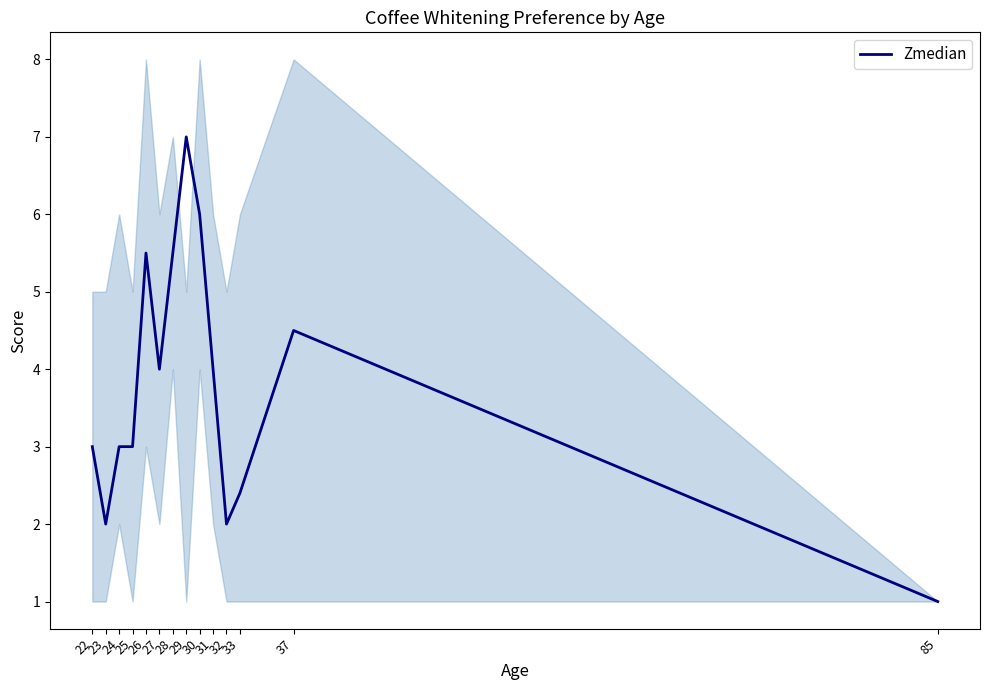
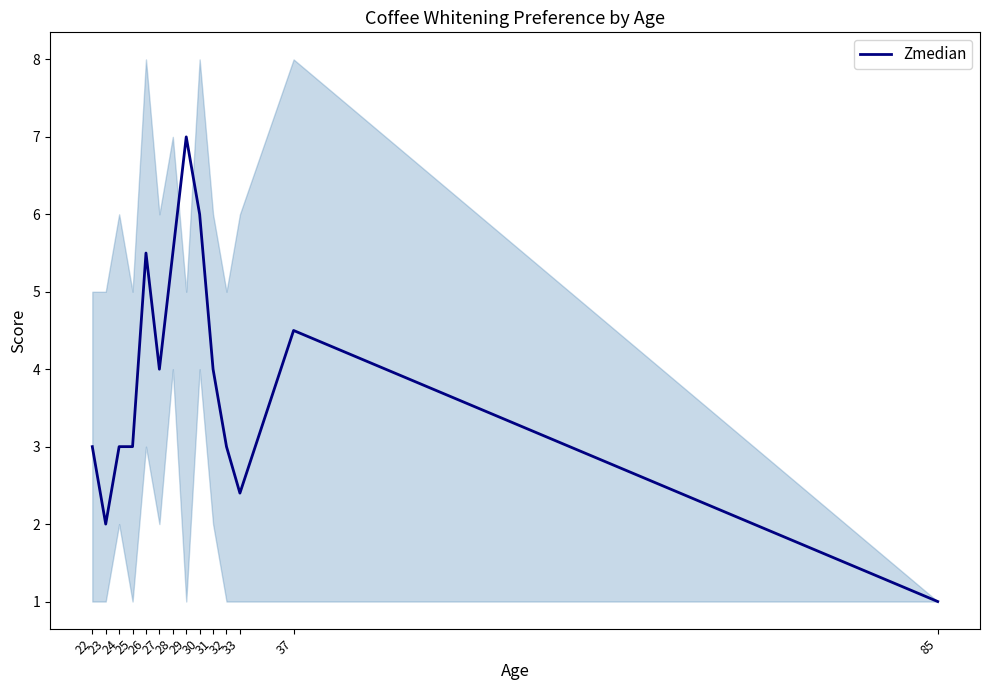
Zmedian, 32: 2 -> 3
